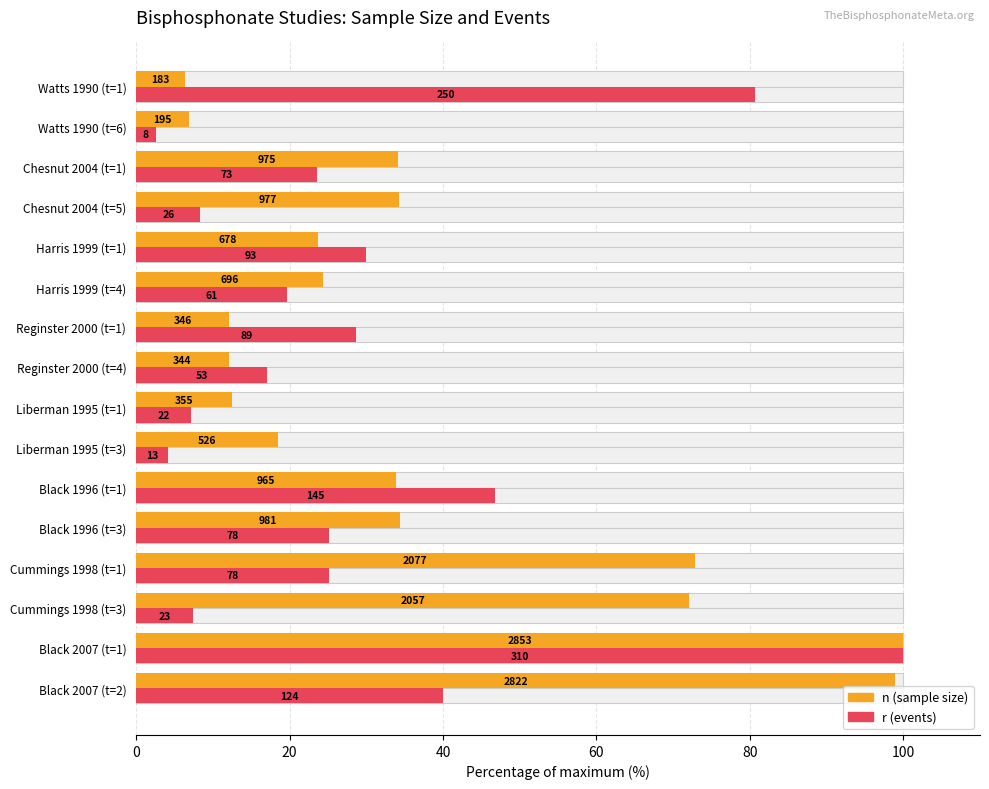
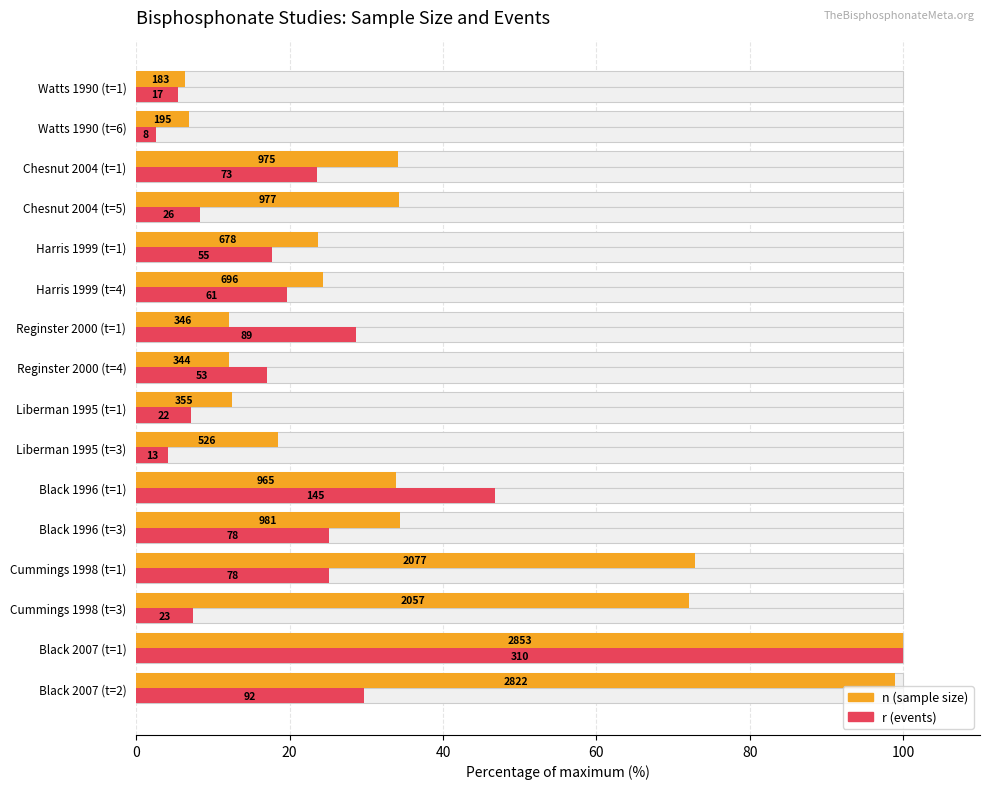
r (events), Watts 1990 (t=1): 250 -> 17
r (events), Harris 1999 (t=1): 93 -> 55
r (events), Black 2007 (t=2): 124 -> 92
